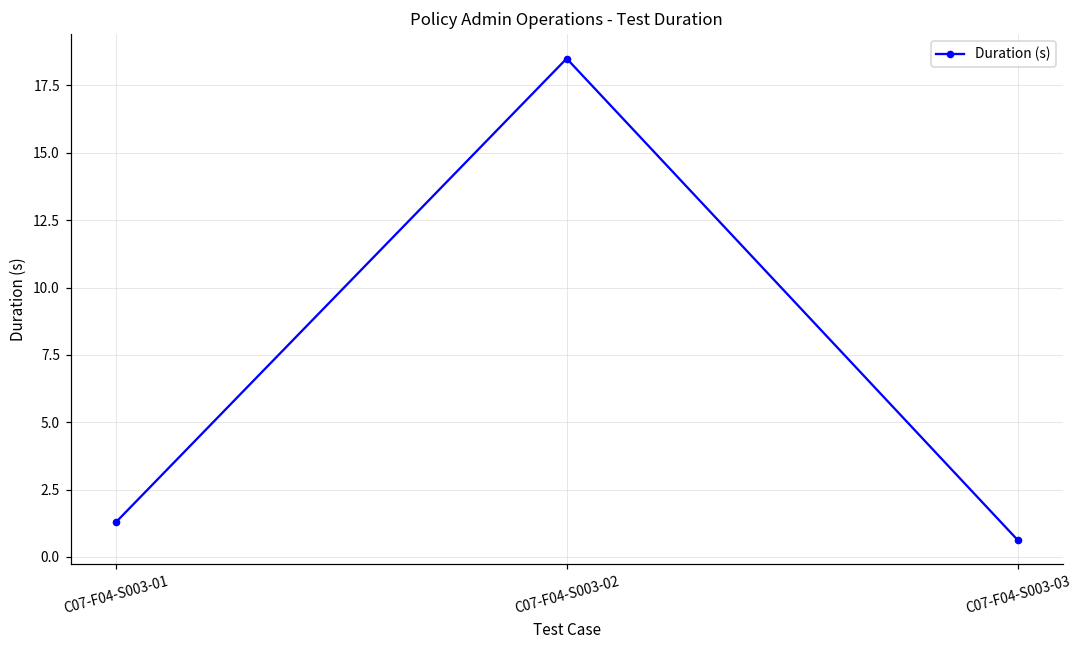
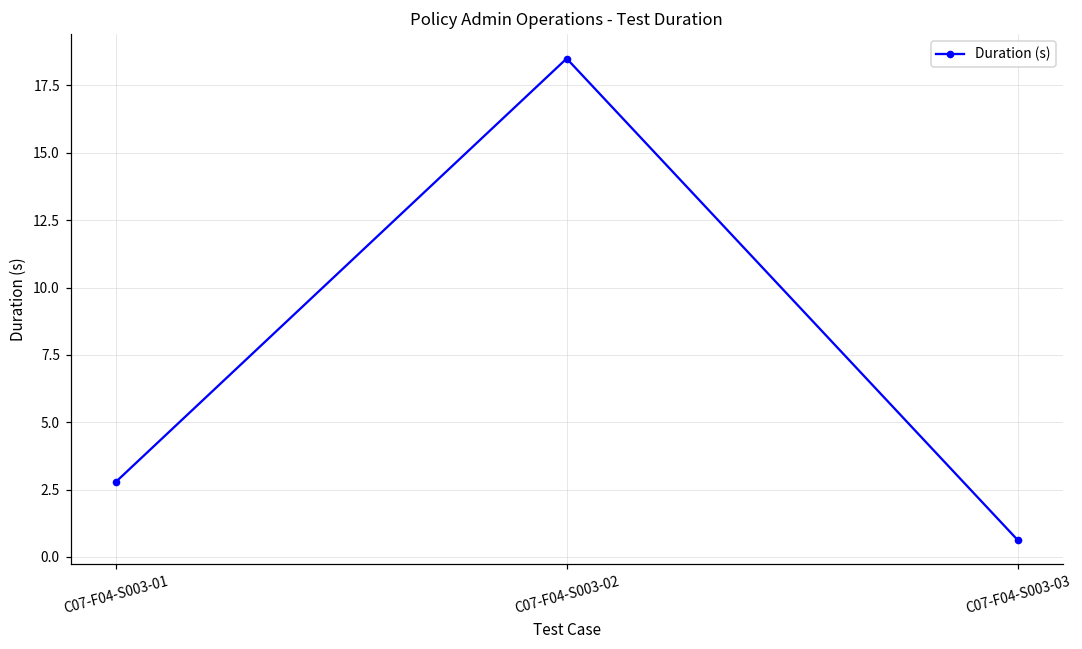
C07-F04-S003-01: 1.3 -> 2.8
